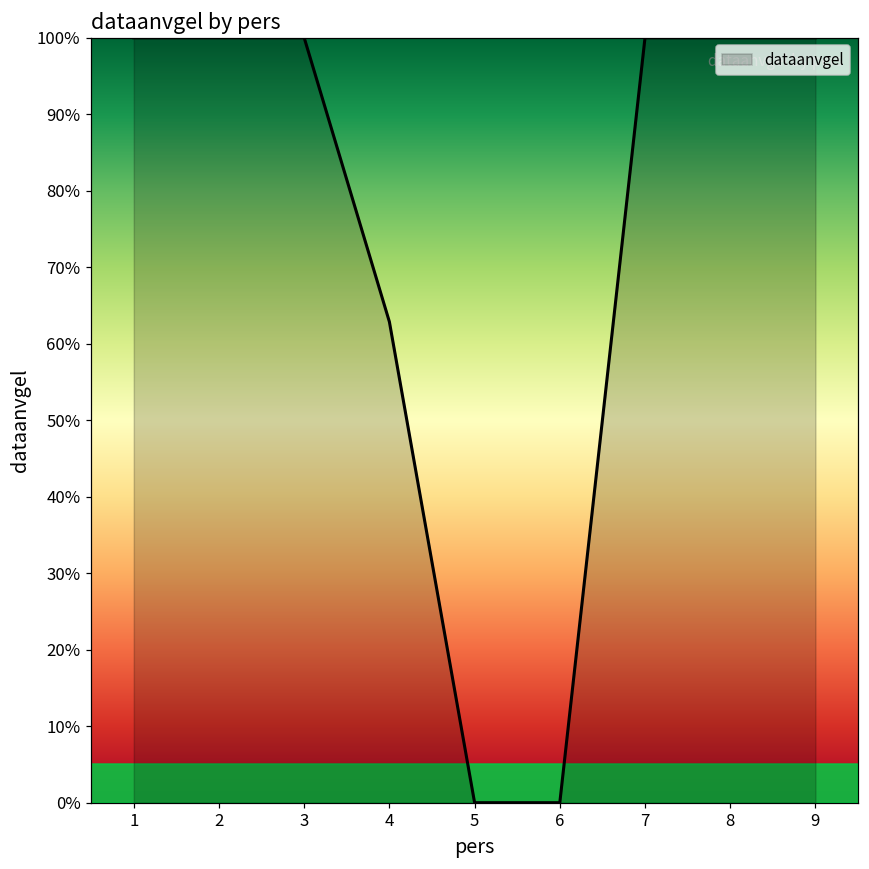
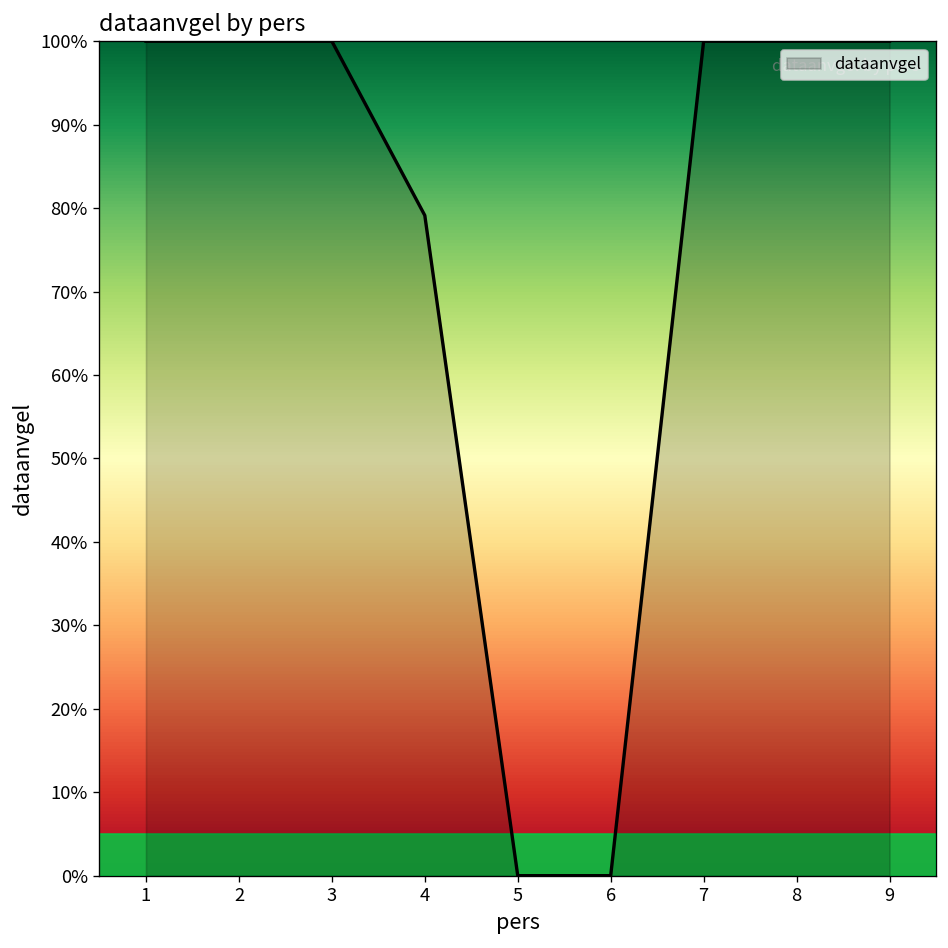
4: 63% -> 79%
